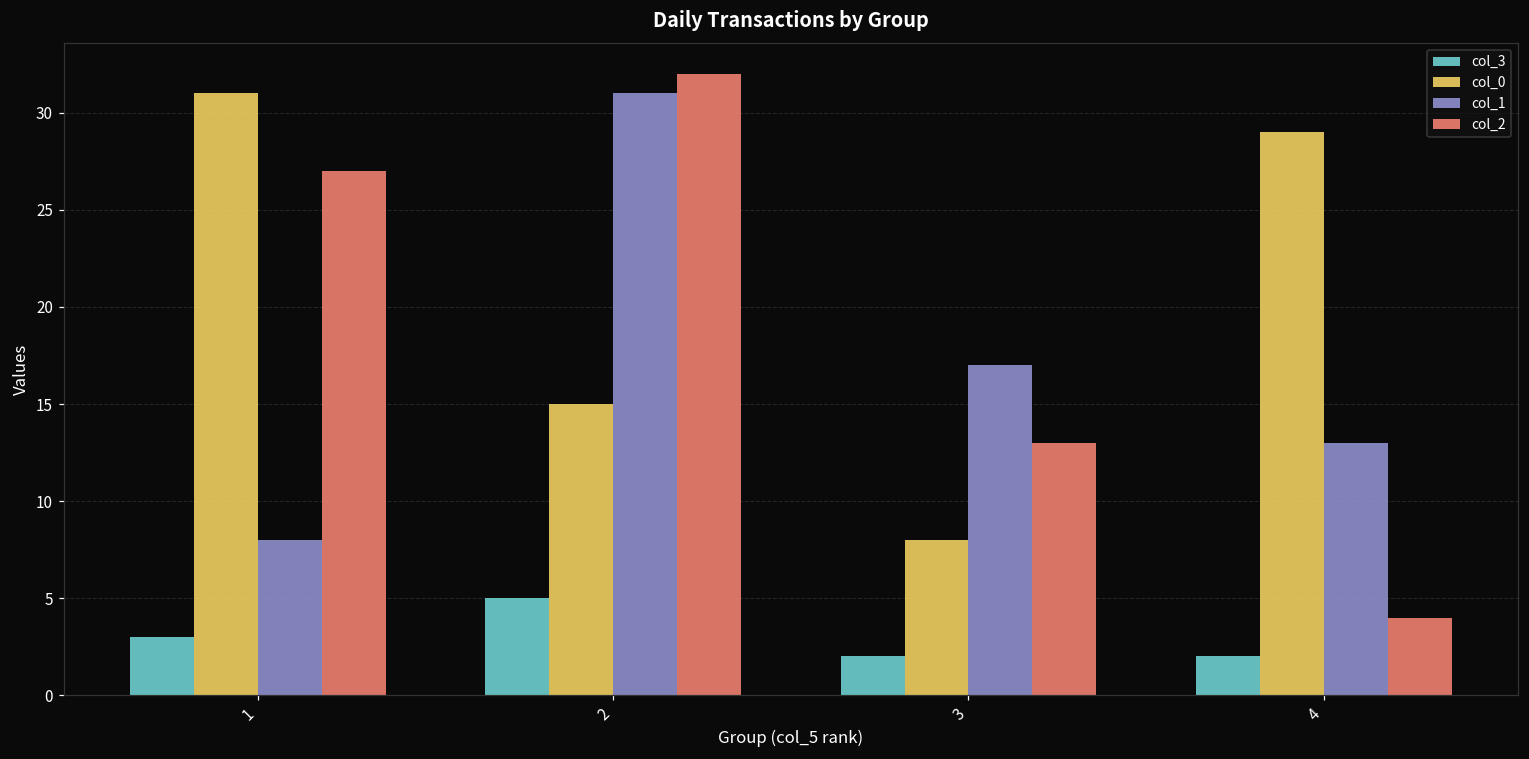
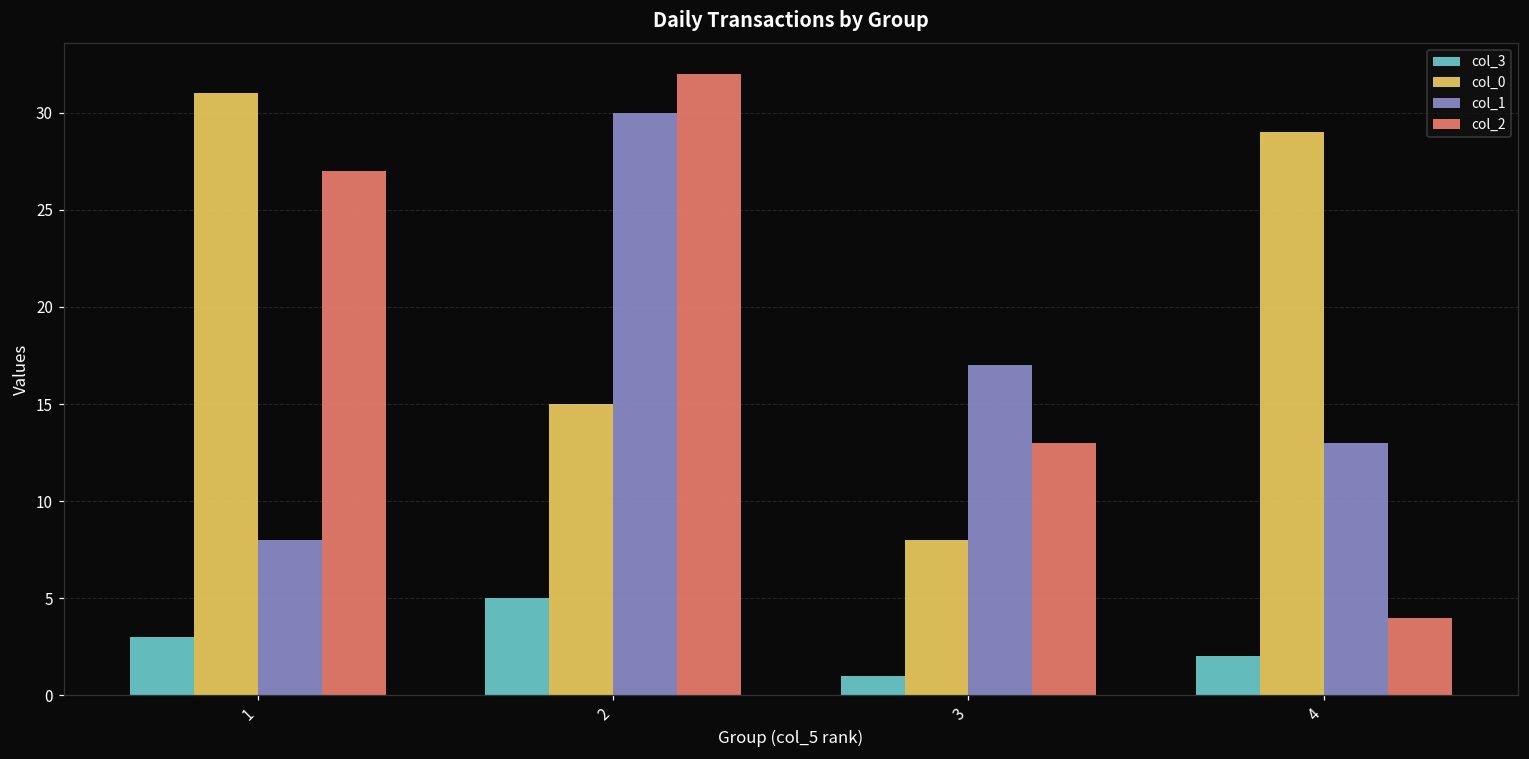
col_1, 2: 31 -> 30
col_3, 3: 2 -> 1
